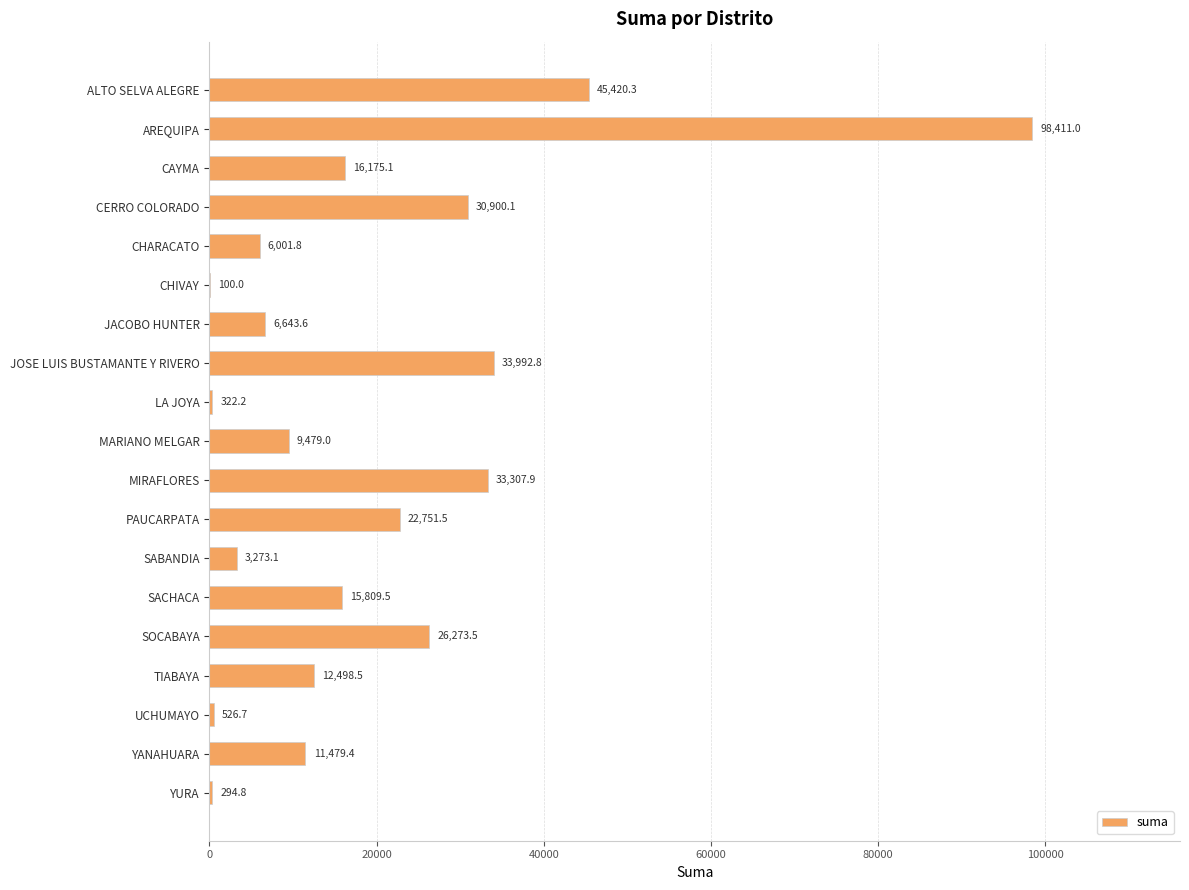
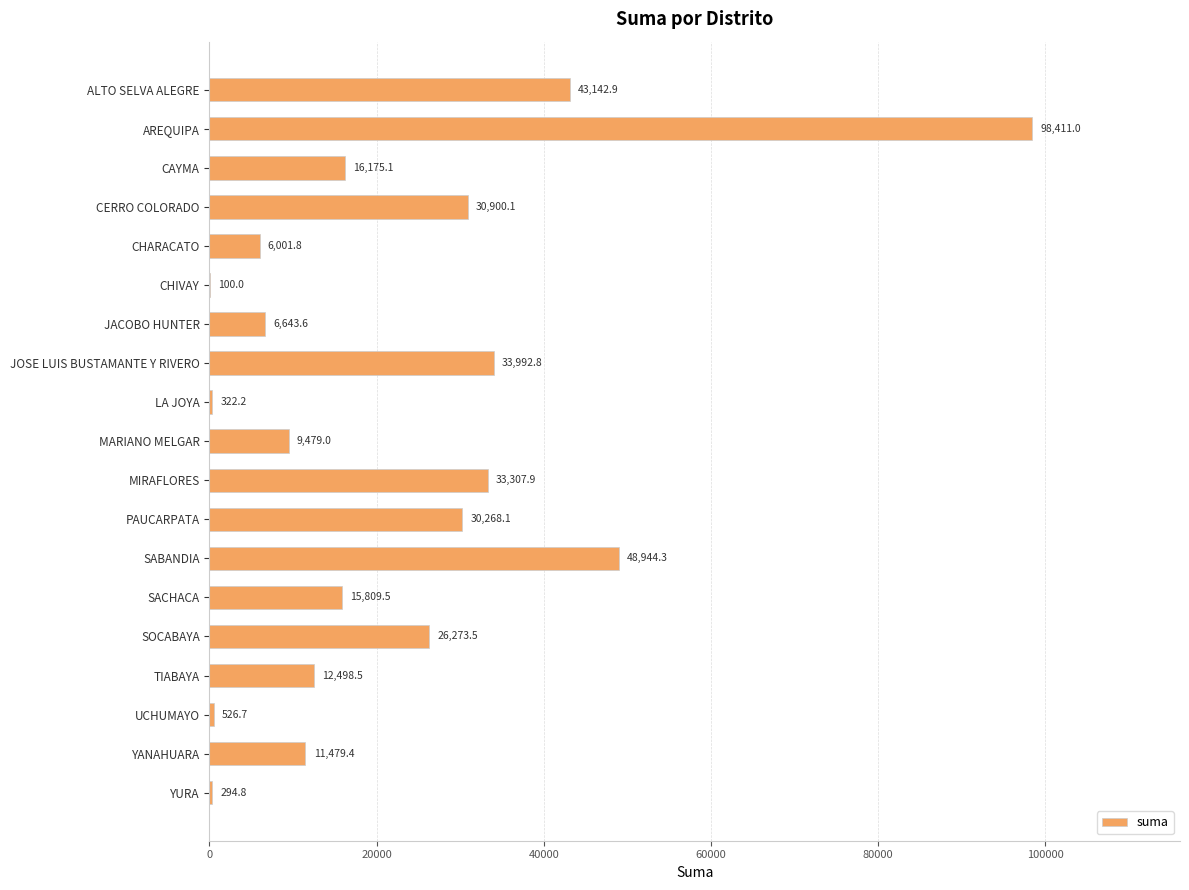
ALTO SELVA ALEGRE: 45,420.3 -> 43,142.9
PAUCARPATA: 22,751.5 -> 30,268.1
SABANDIA: 3,273.1 -> 48,944.3
